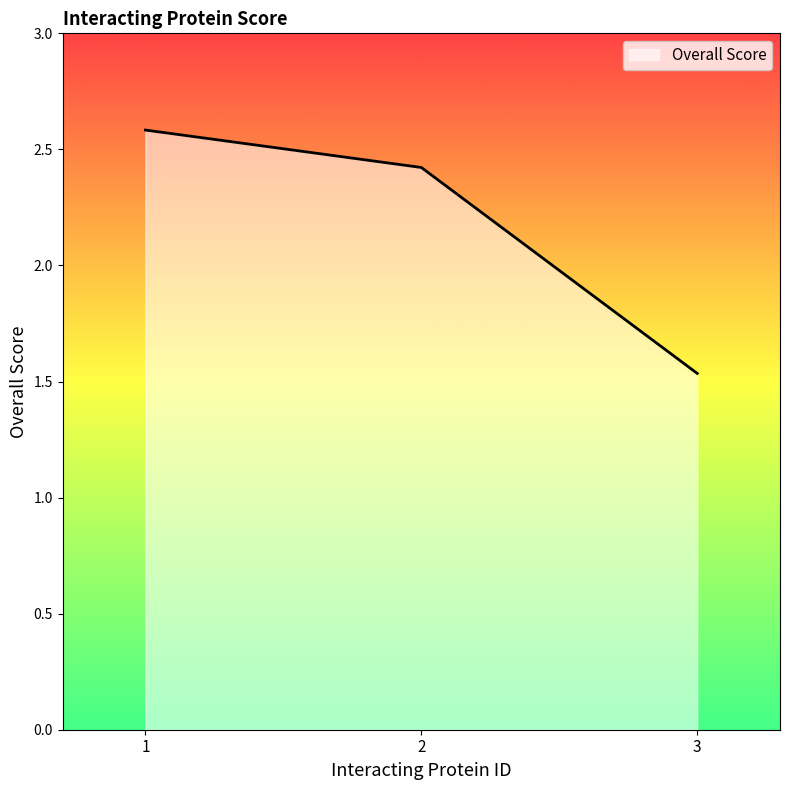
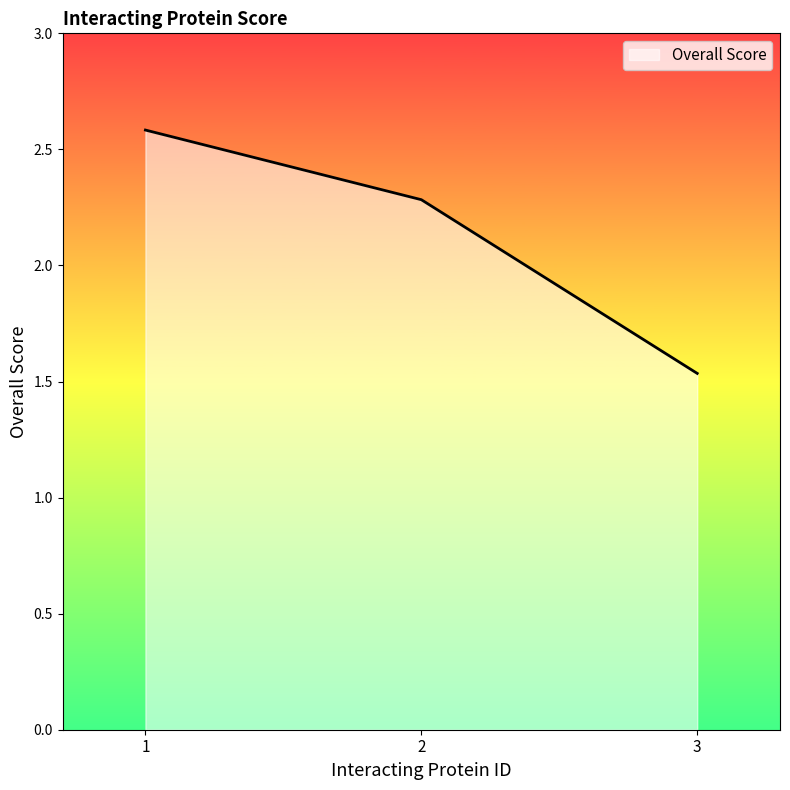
2: 2.42 -> 2.28
